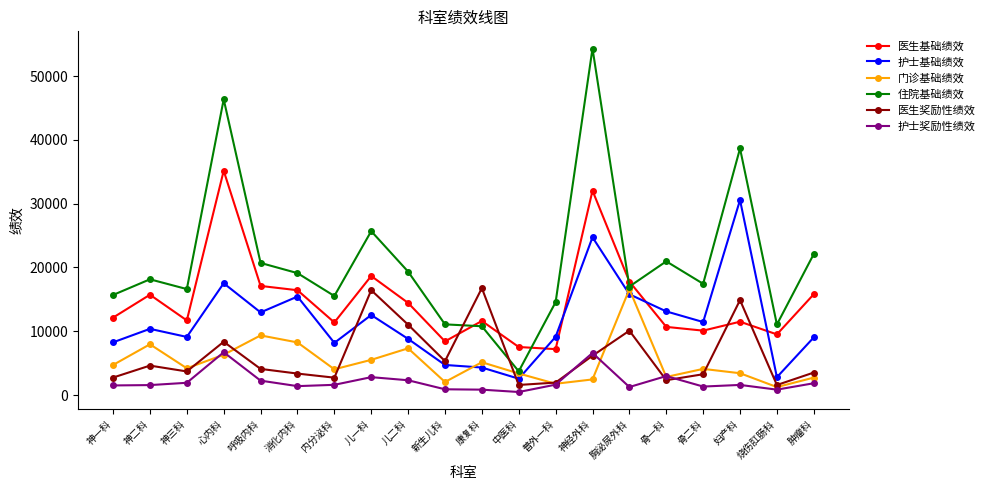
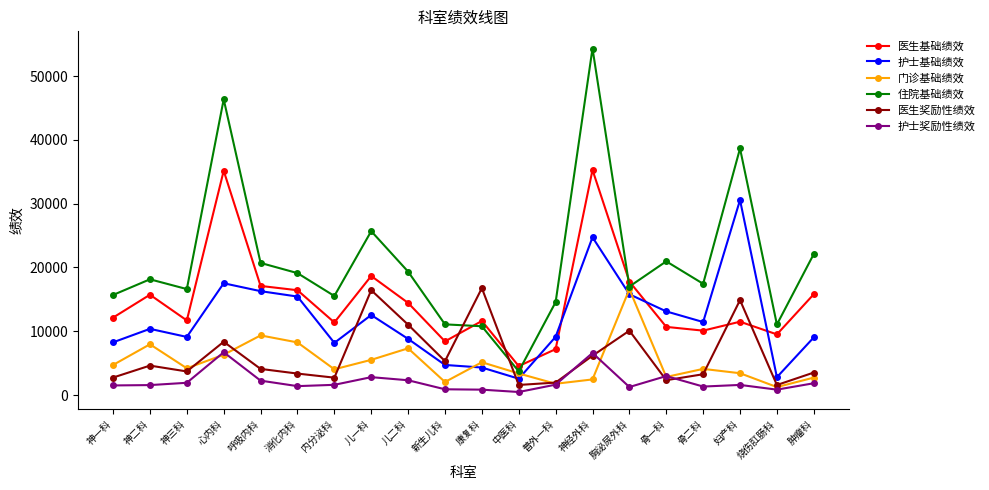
护士基础绩效, 呼吸内科: 13000 -> 16000
医生基础绩效, 中医科: 8000 -> 5000
医生基础绩效, 神经外科: 32000 -> 35000
